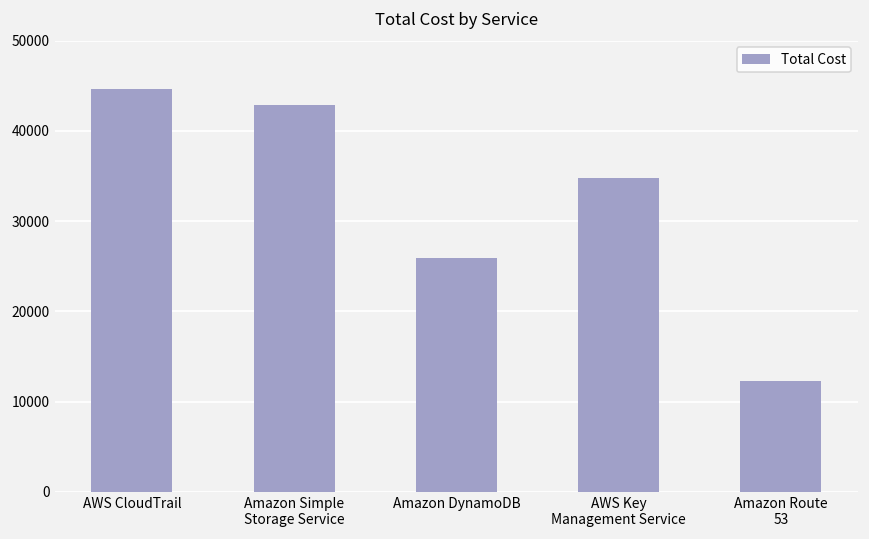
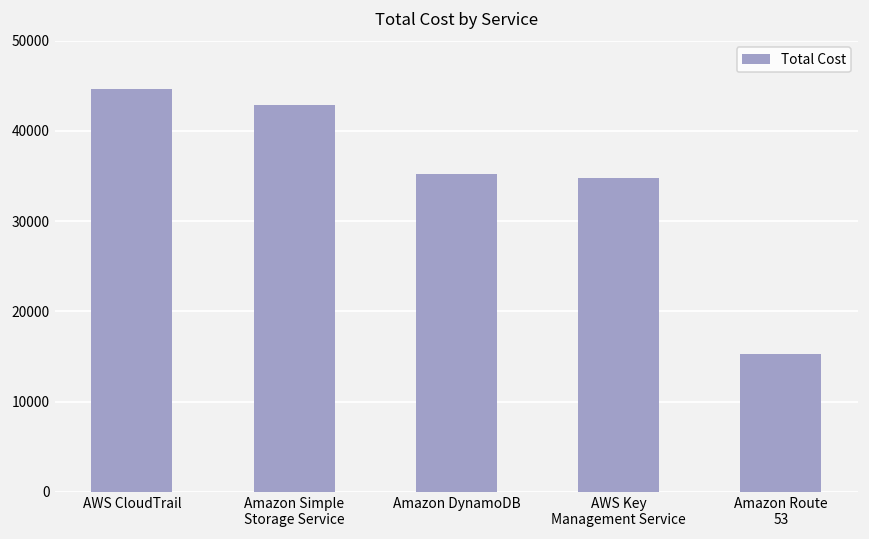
Amazon DynamoDB: 26000 -> 35000
Amazon Route 53: 12000 -> 15000
